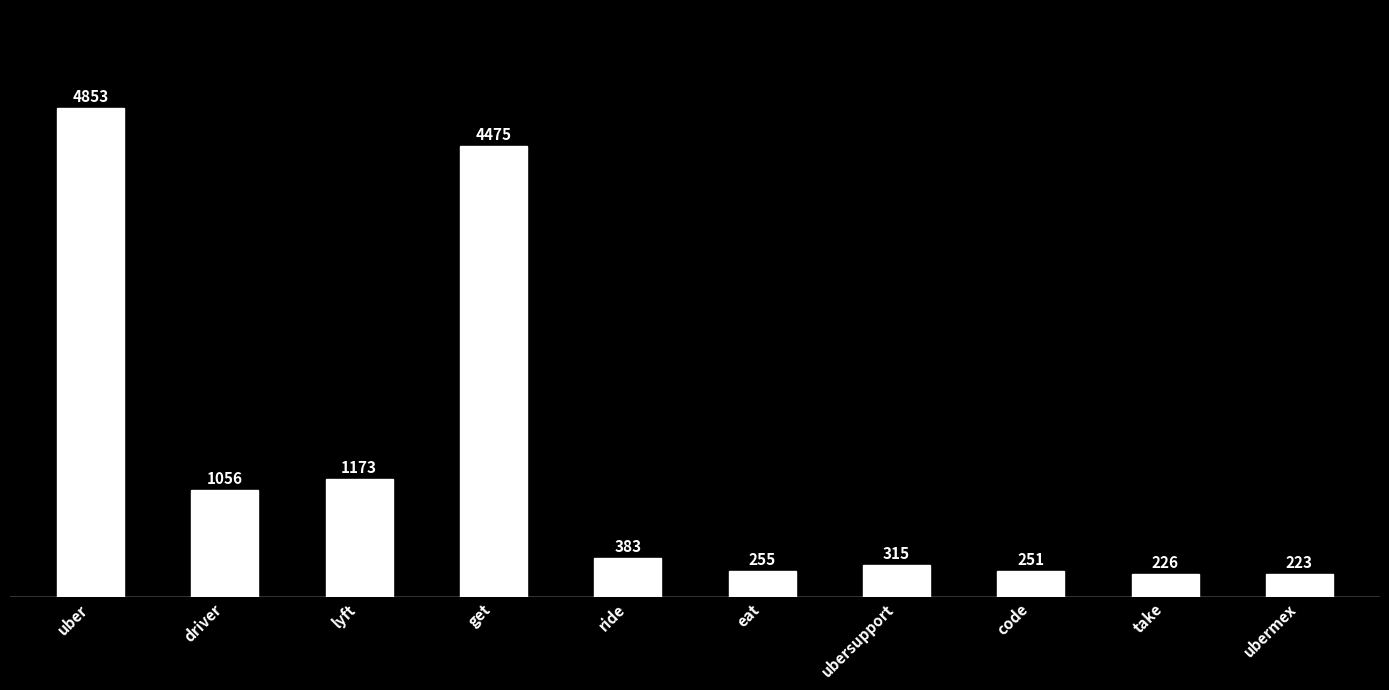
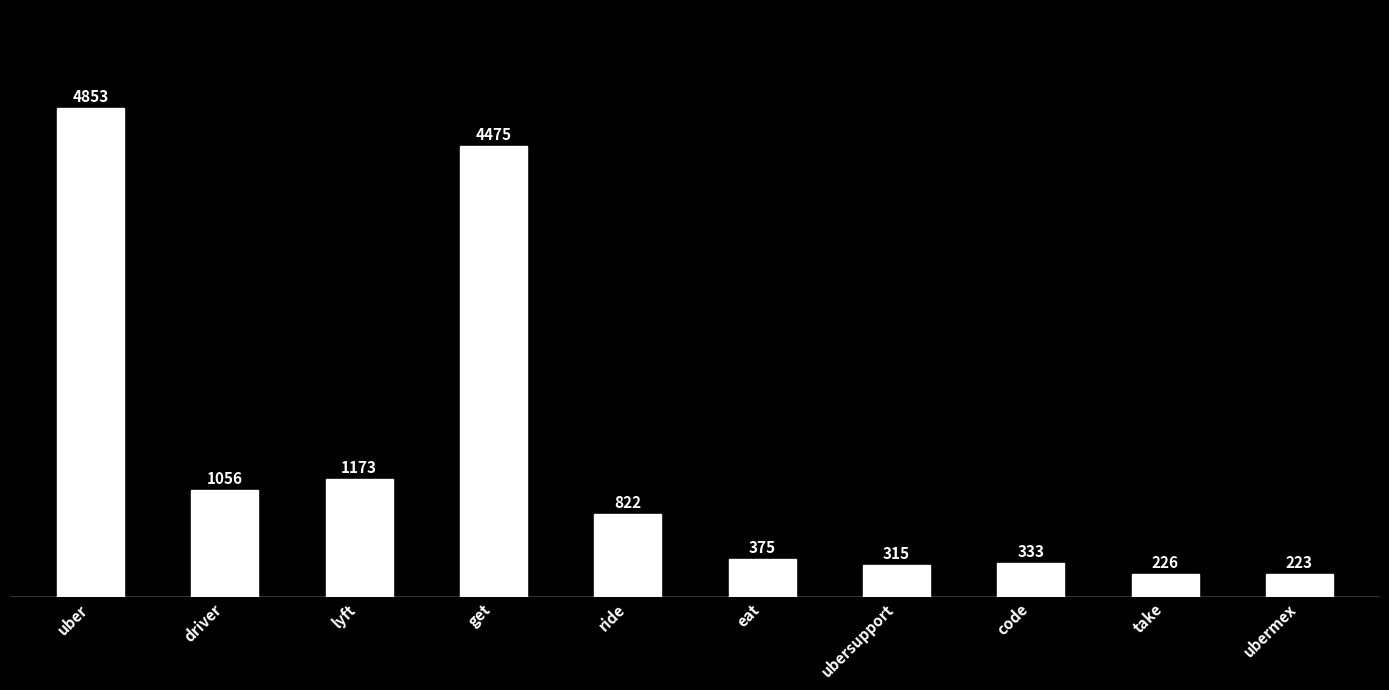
ride: 383 -> 822
eat: 255 -> 375
code: 251 -> 333
